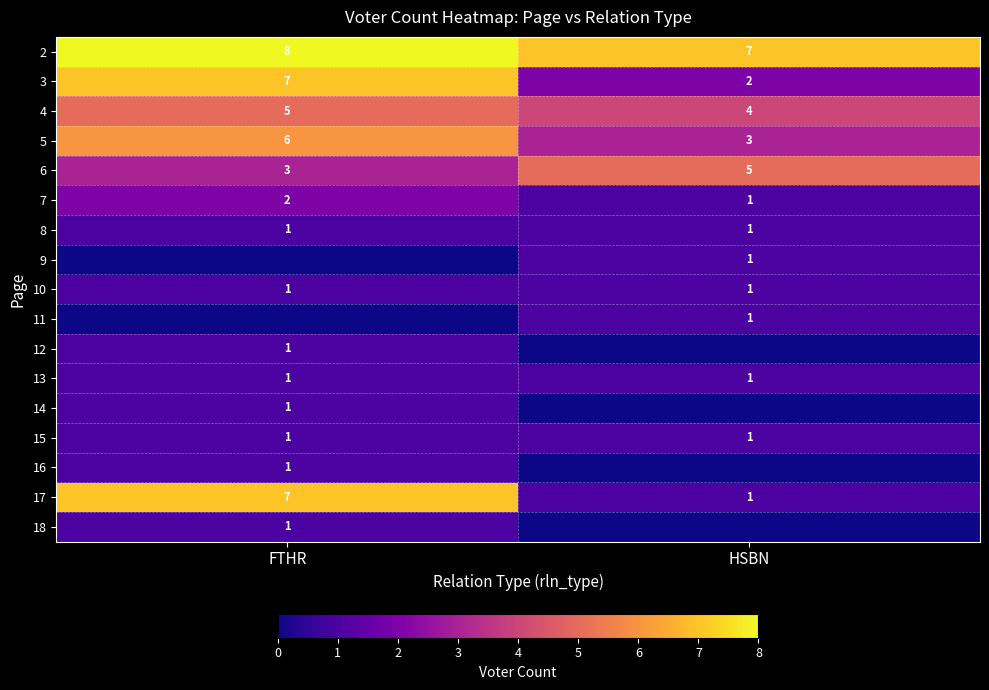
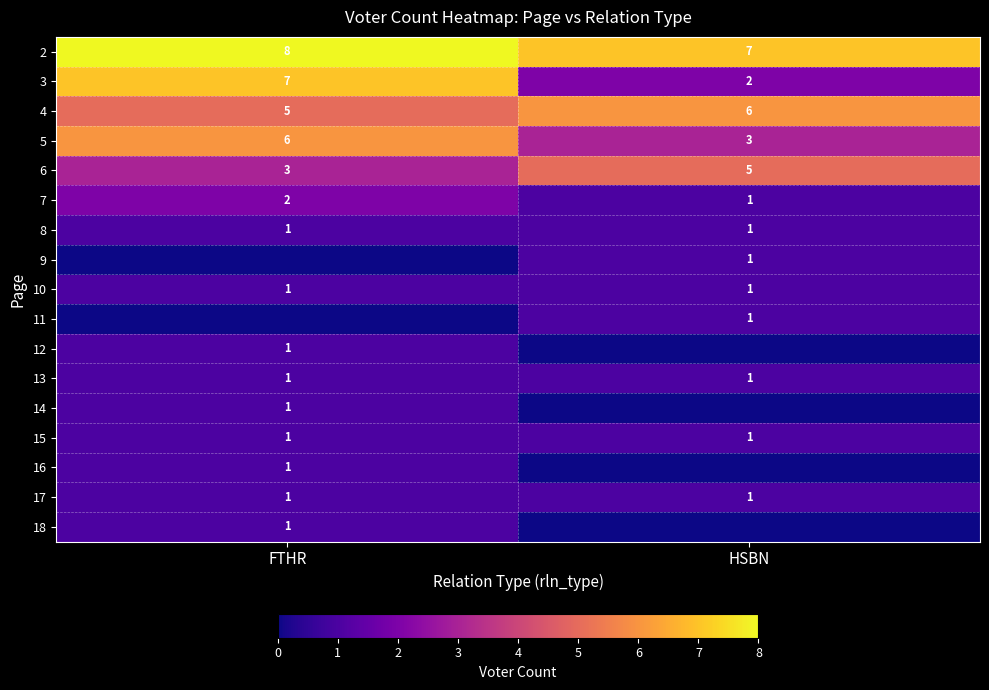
4, HSBN: 4 -> 6
17, FTHR: 7 -> 1
